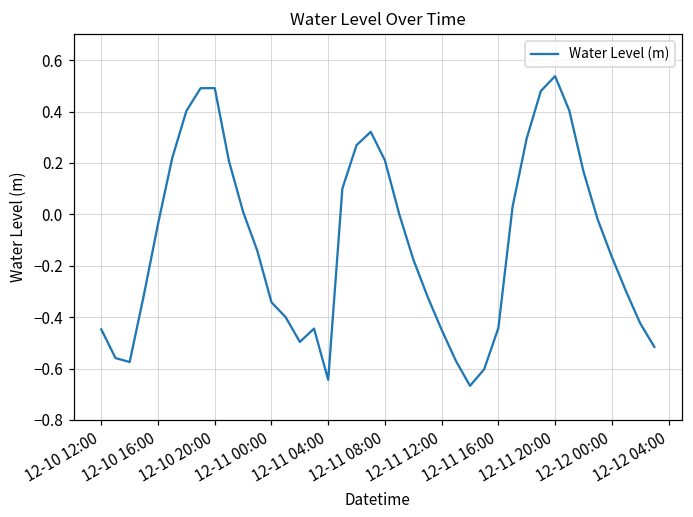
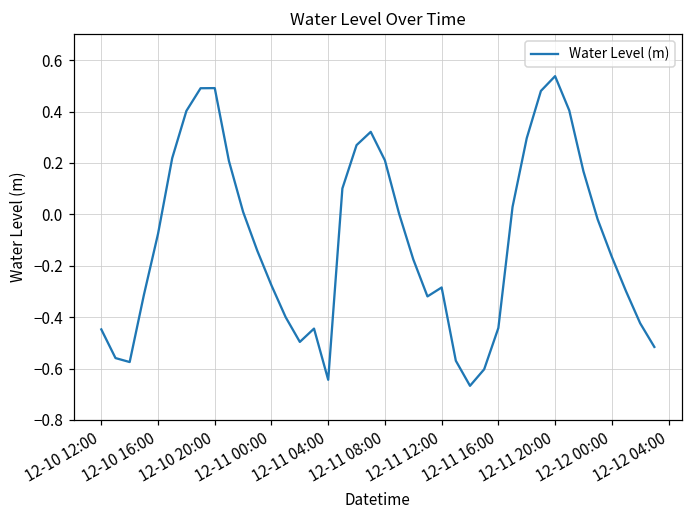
12-10 16:00: -0.04 -> -0.08
12-11 00:00: -0.34 -> -0.28
12-11 12:00: -0.45 -> -0.28
